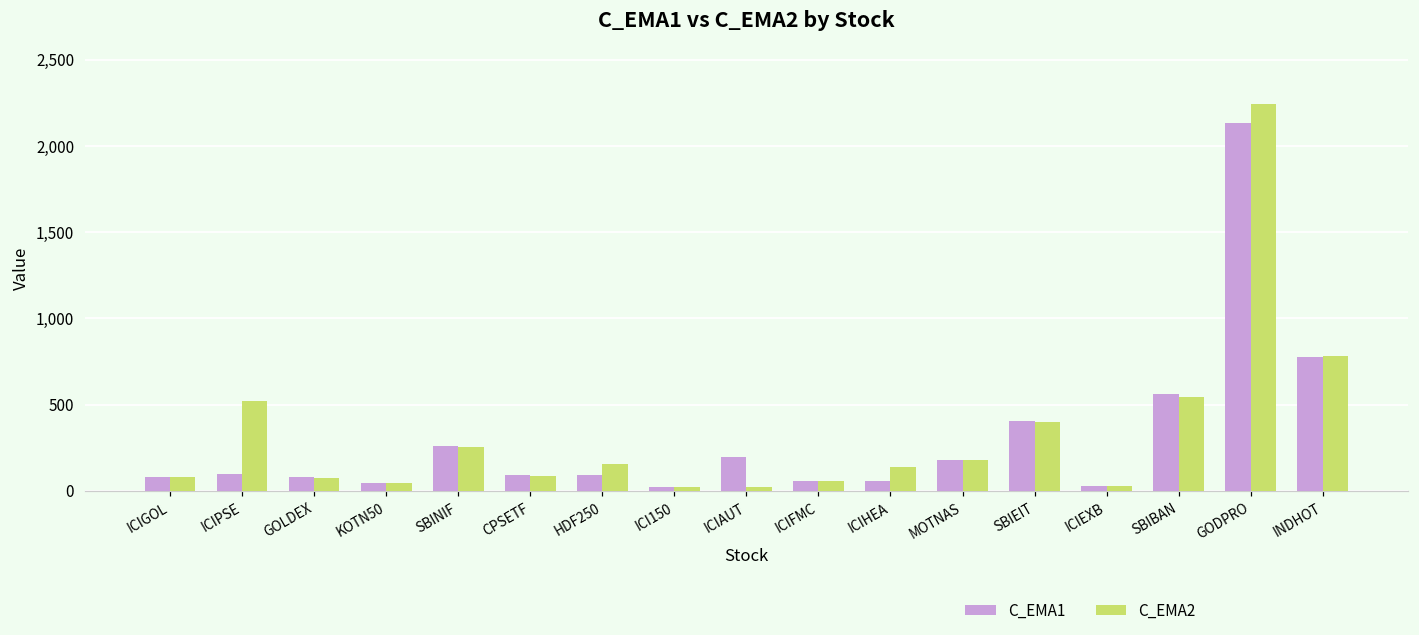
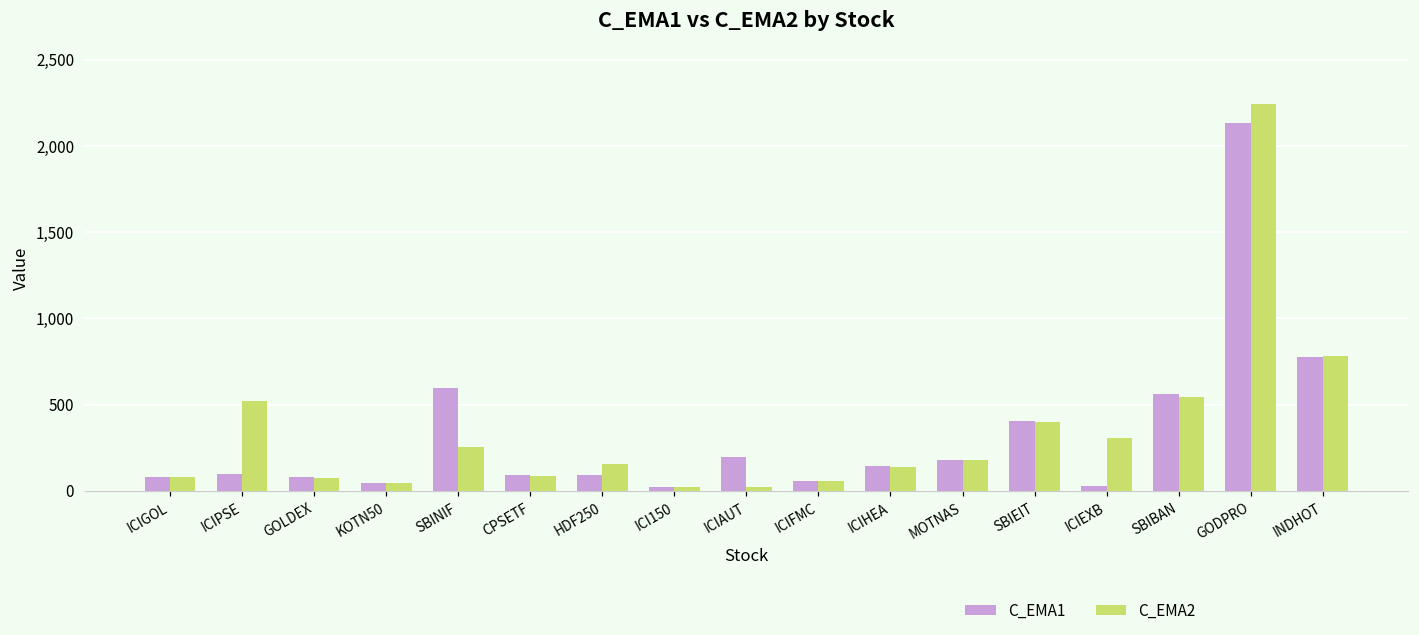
C_EMA1, SBINIF: 260 -> 590
C_EMA1, ICIHEA: 60 -> 140
C_EMA2, ICIEXB: 30 -> 310
